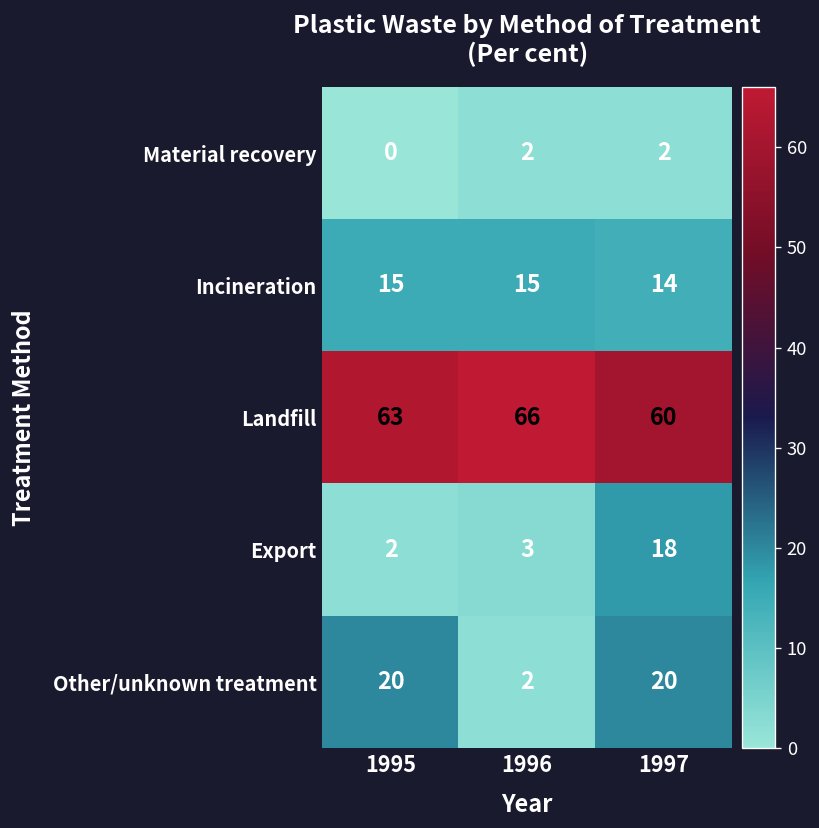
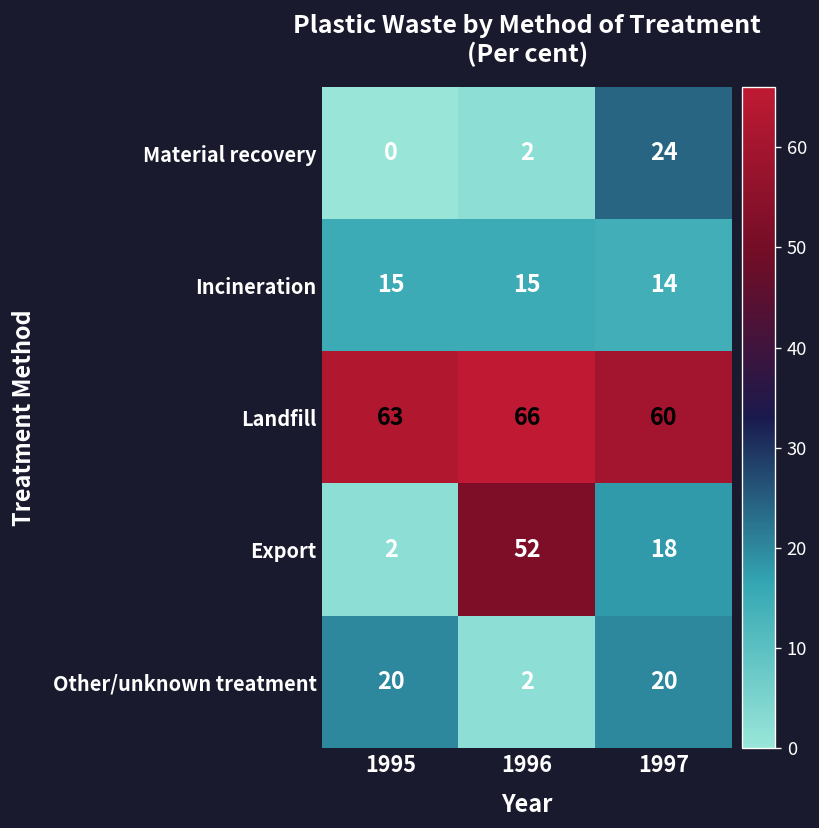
Material recovery, 1997: 2 -> 24
Export, 1996: 3 -> 52
